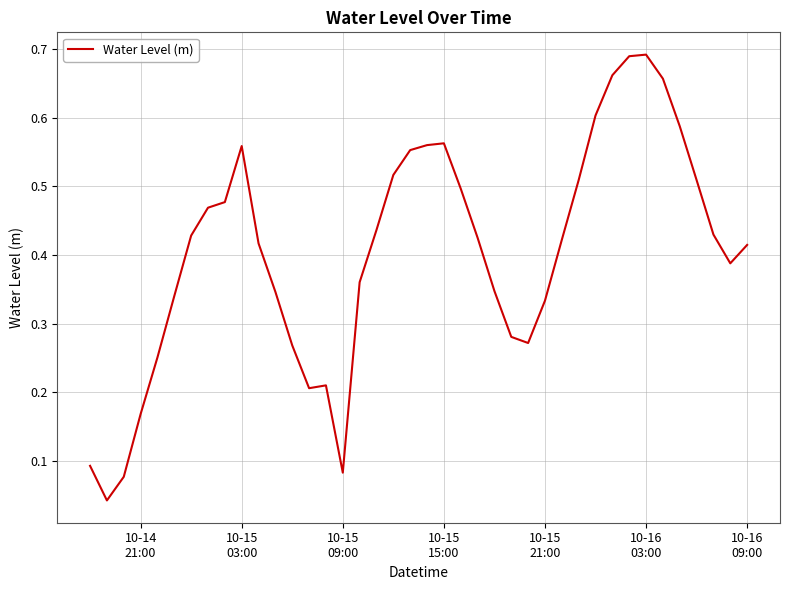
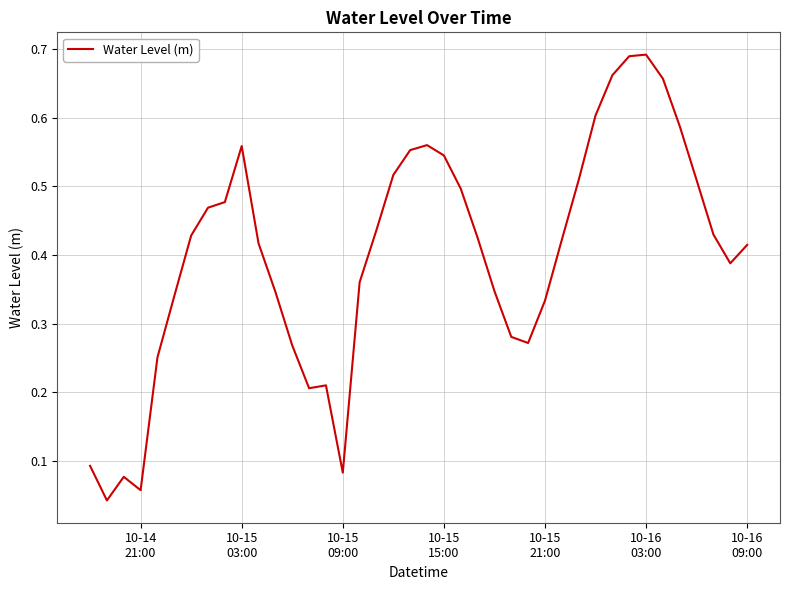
10-14 21:00: 0.17 -> 0.06
10-15 15:00: 0.56 -> 0.55
